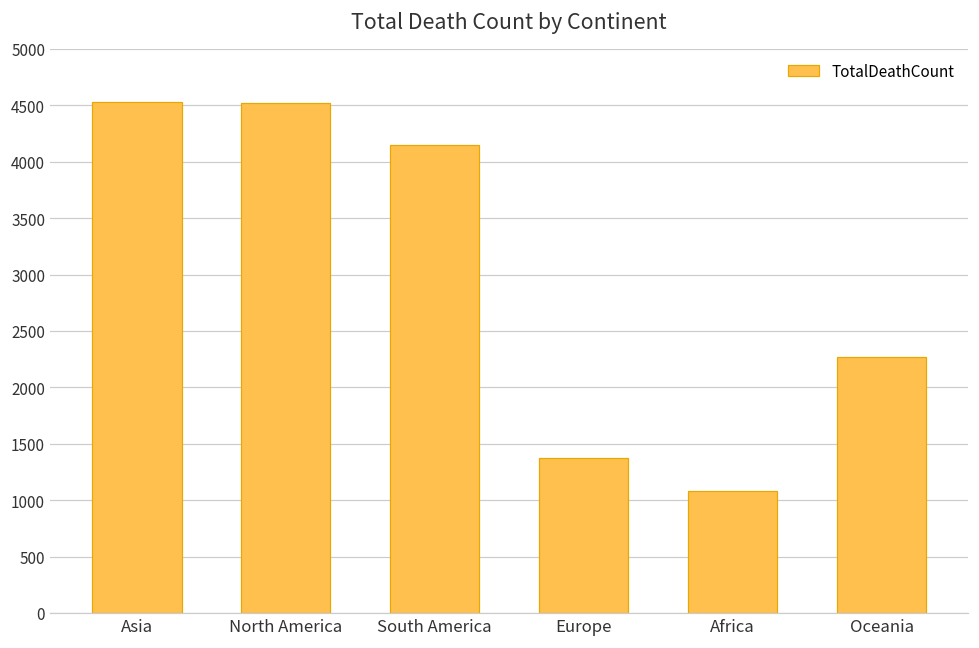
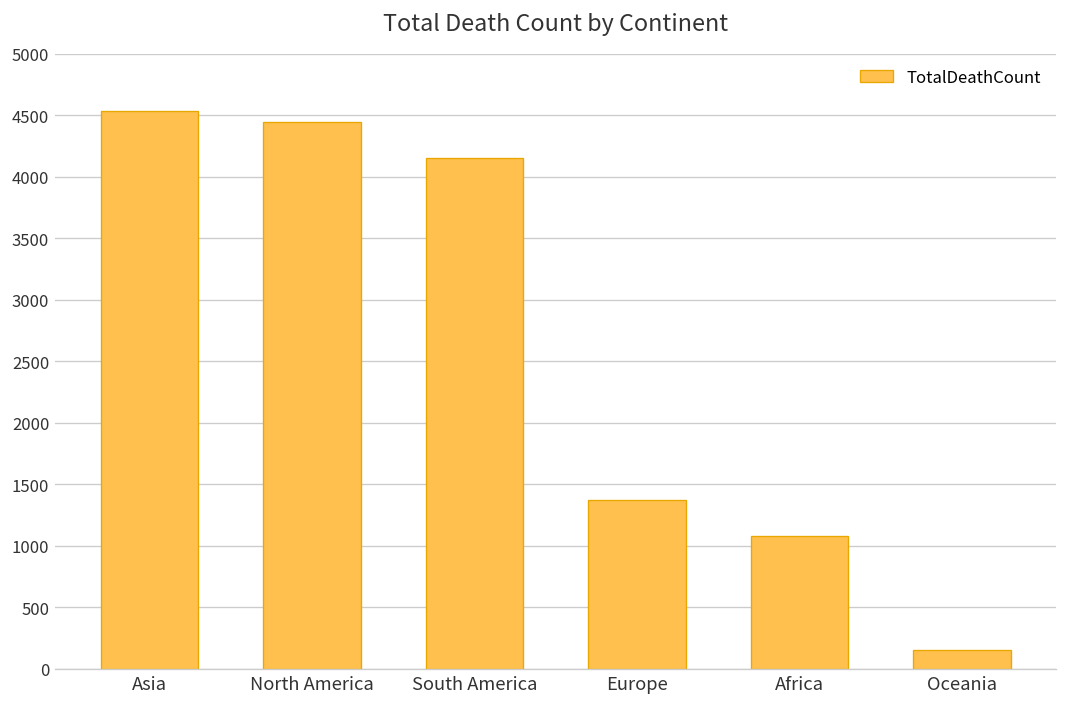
North America: 4520 -> 4440
Oceania: 2270 -> 160
